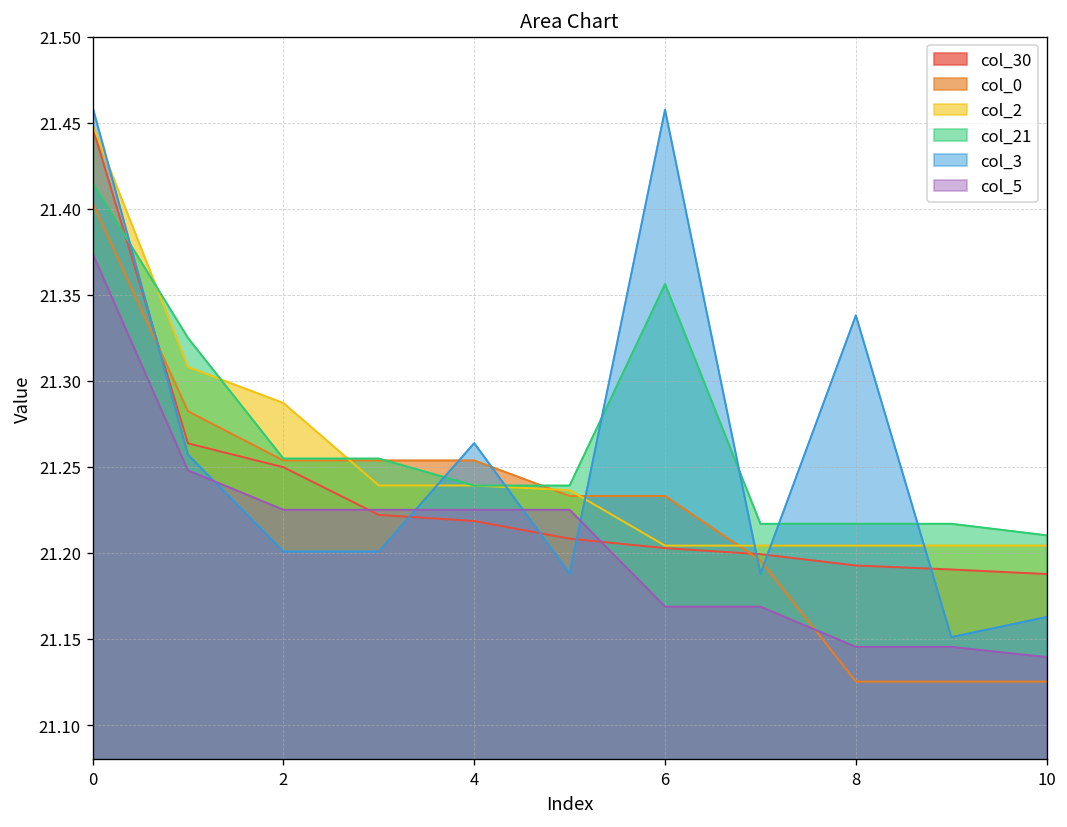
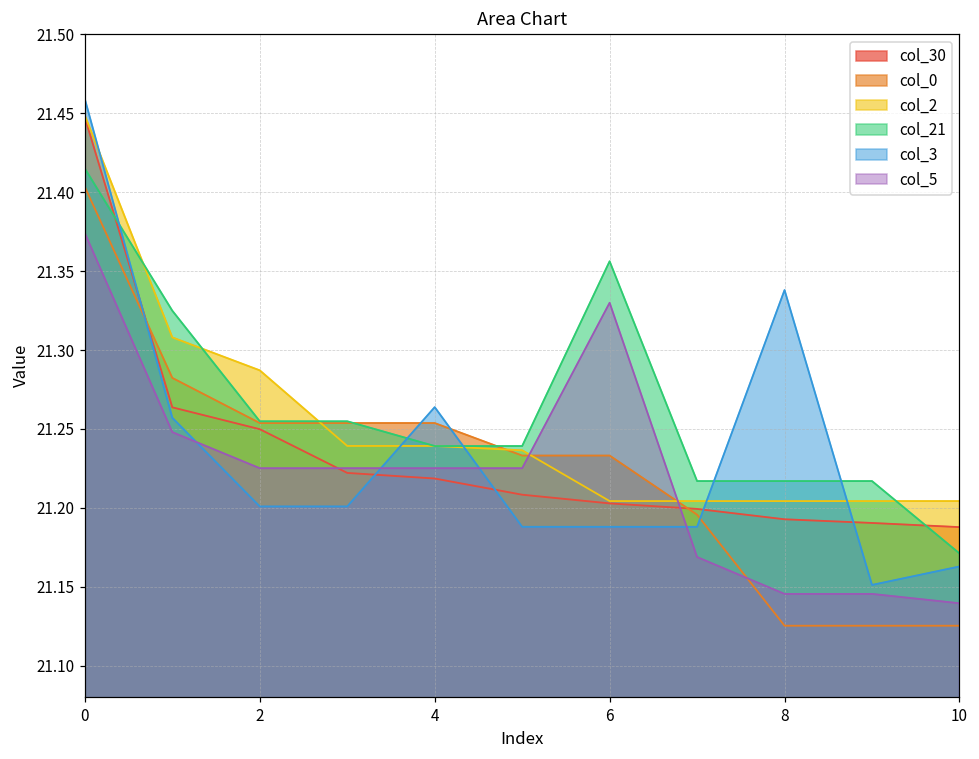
col_3, 6: 21.458 -> 21.188
col_5, 6: 21.169 -> 21.330
col_21, 10: 21.210 -> 21.171
